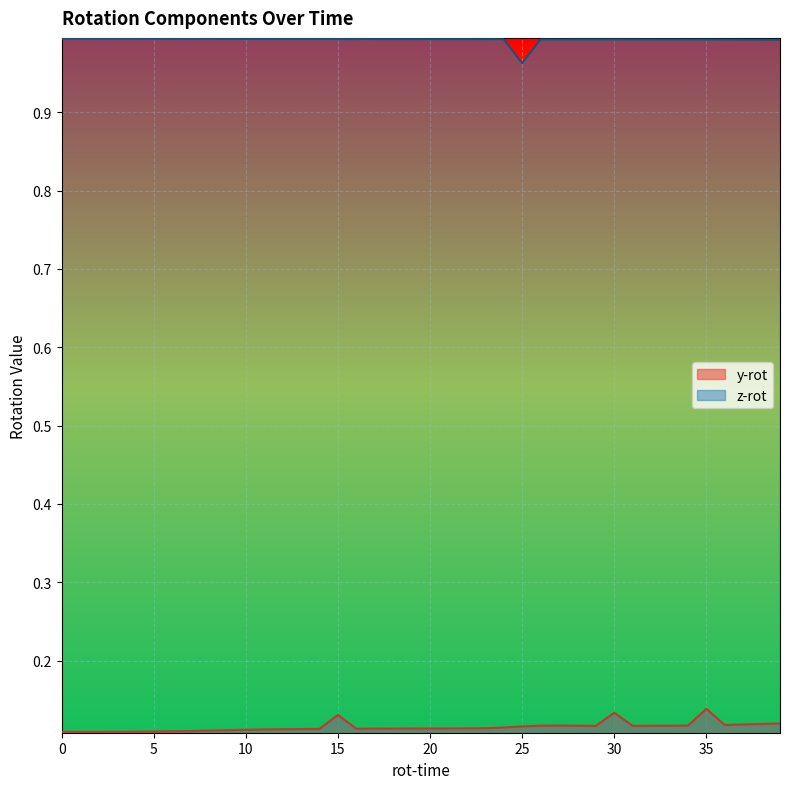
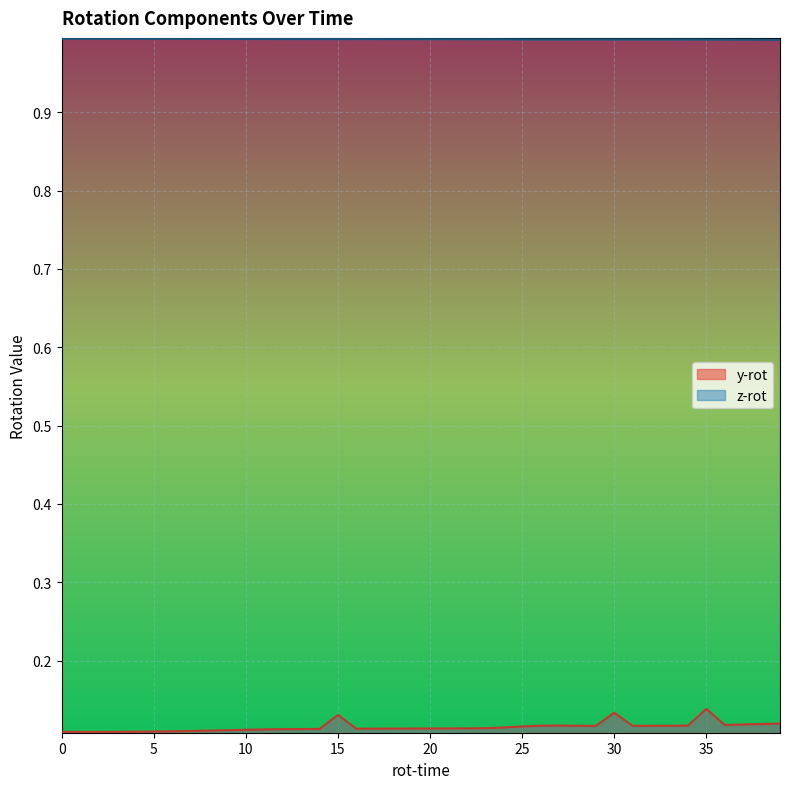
z-rot, 25: 0.96 -> 0.99
